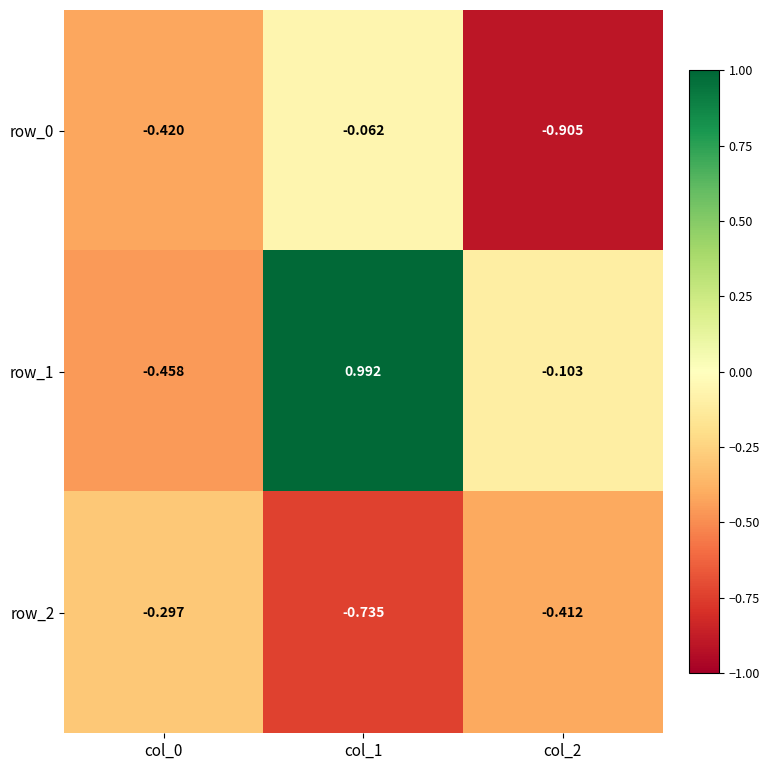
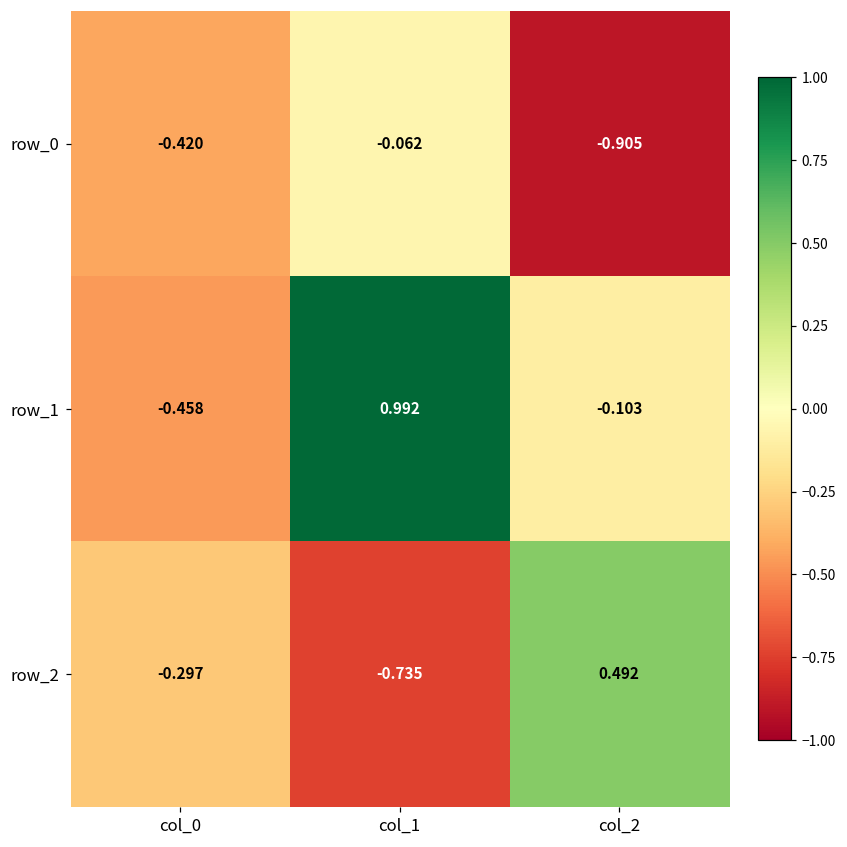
row_2, col_2: -0.412 -> 0.492
